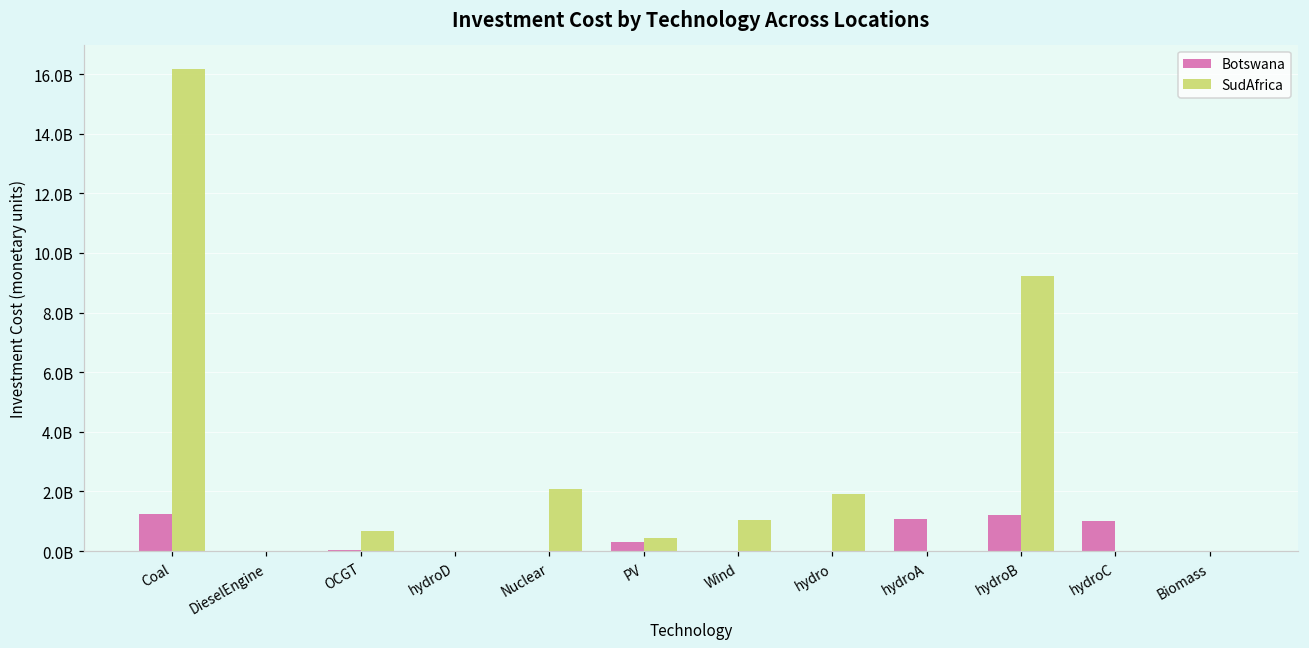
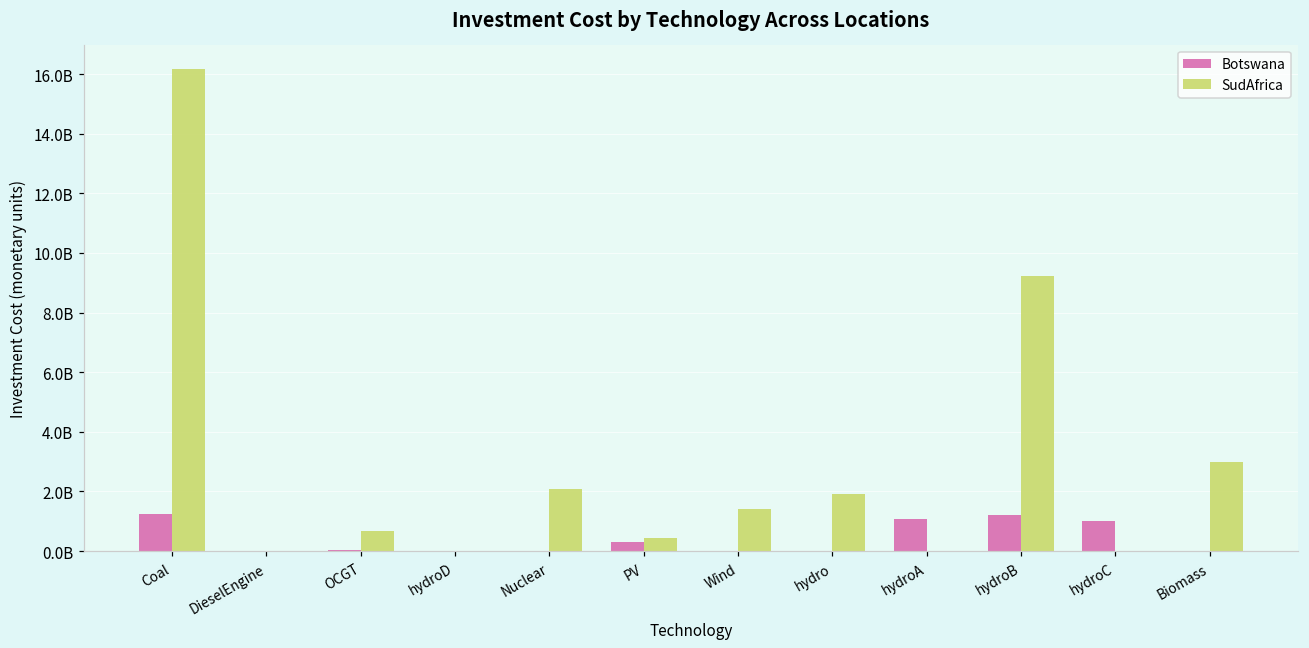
SudAfrica, Wind: 1000000000 -> 1400000000
SudAfrica, Biomass: 0 -> 3000000000
